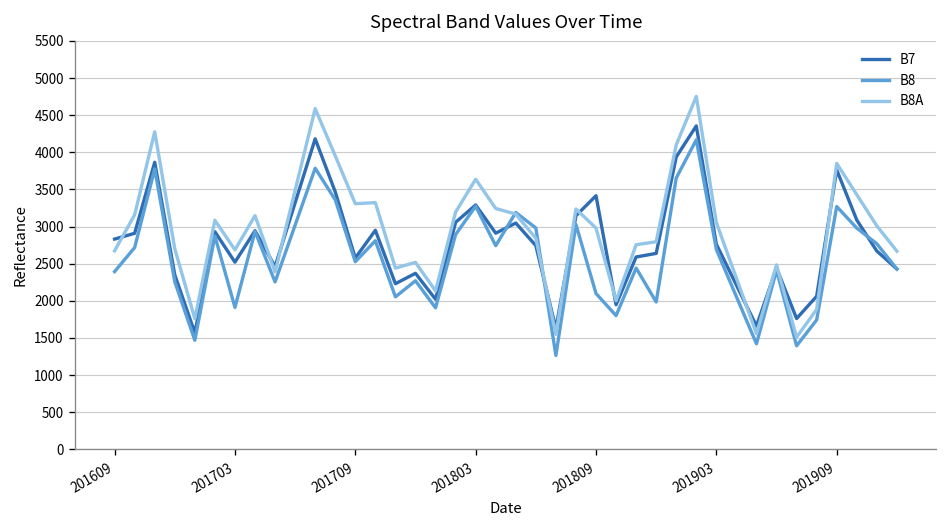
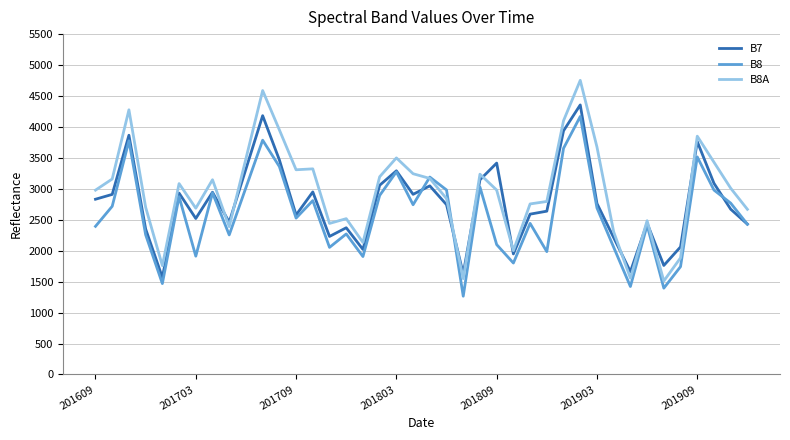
B8A, 201609: 2700 -> 3000
B8A, 201803: 3600 -> 3500
B8A, 201903: 3100 -> 3700
B8, 201909: 3300 -> 3500
